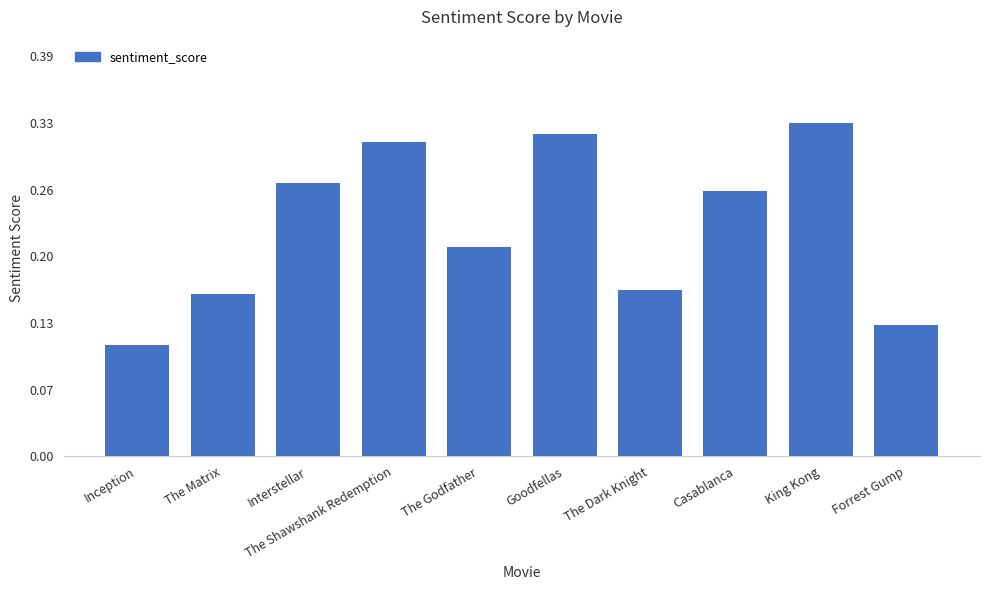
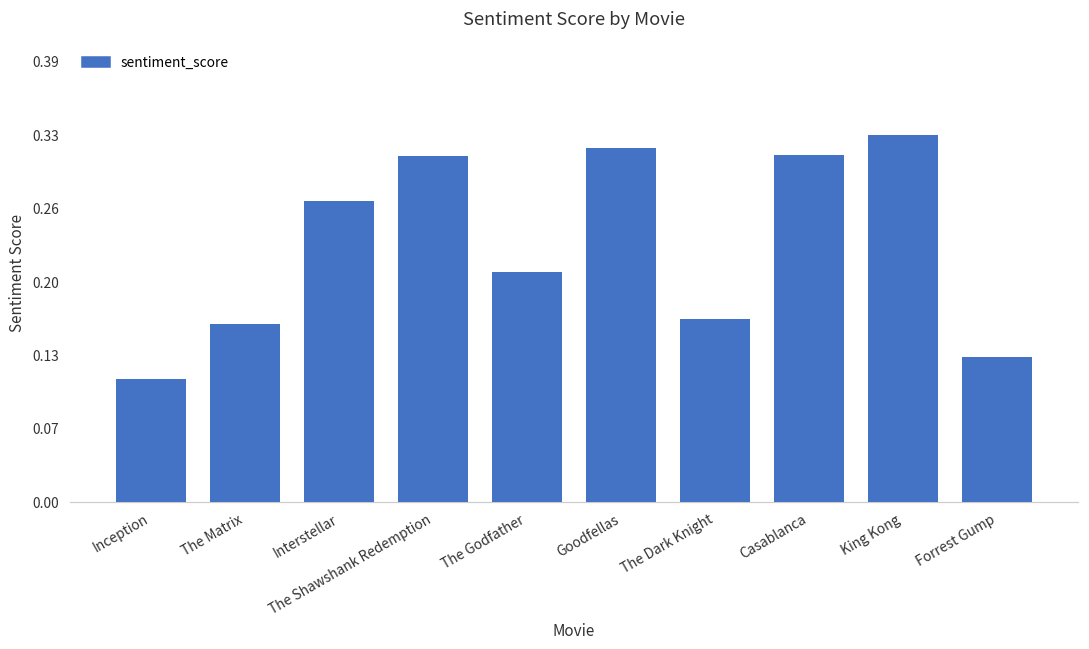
Casablanca: 0.259 -> 0.308
